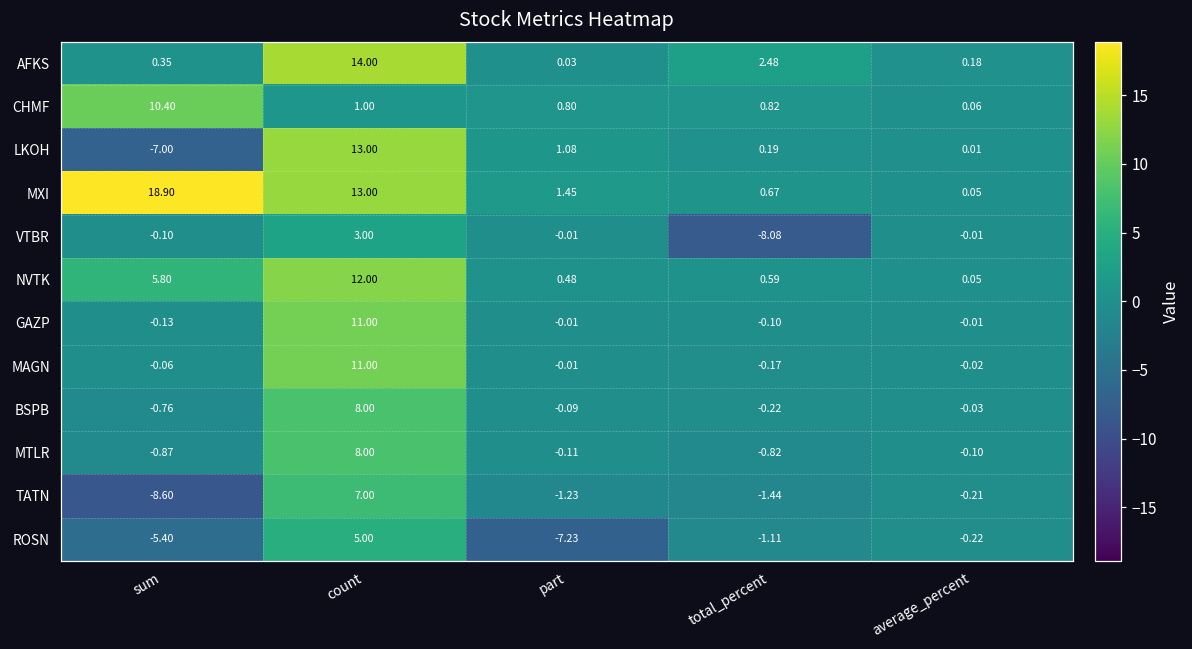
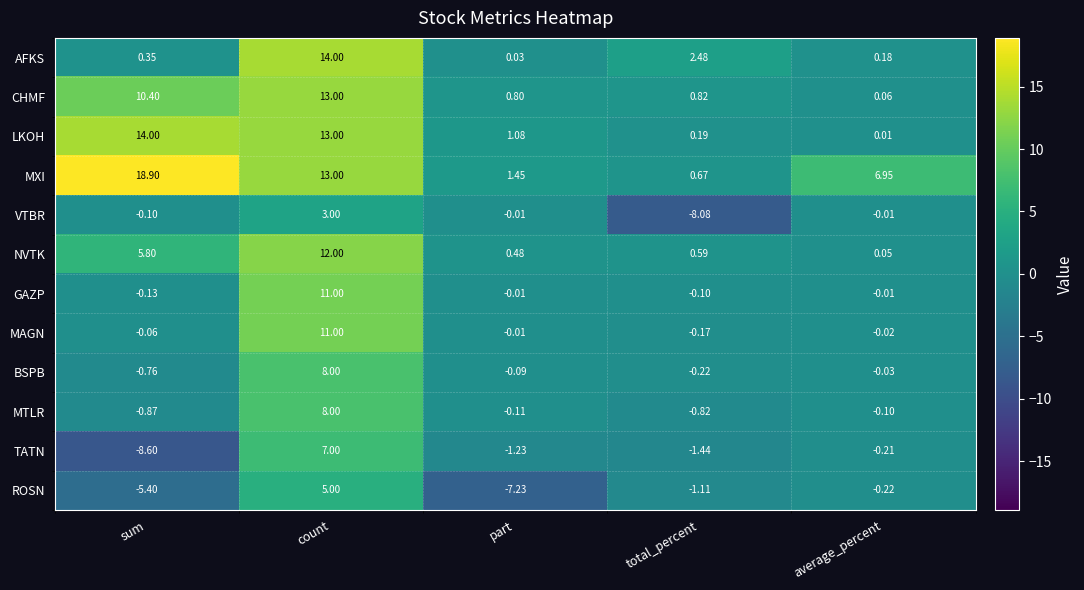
CHMF, count: 1.00 -> 13.00
LKOH, sum: -7.00 -> 14.00
MXI, average_percent: 0.05 -> 6.95
